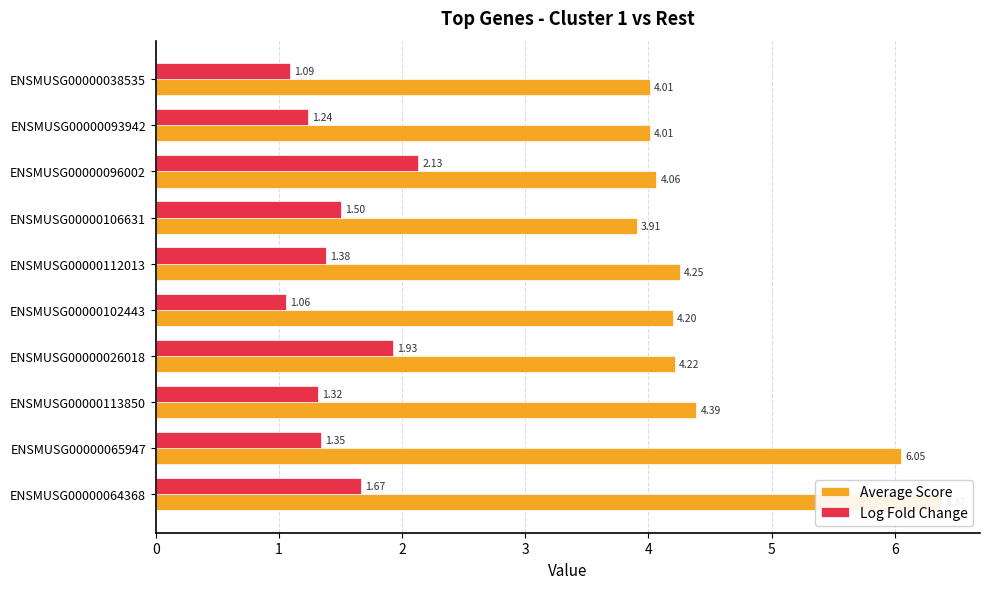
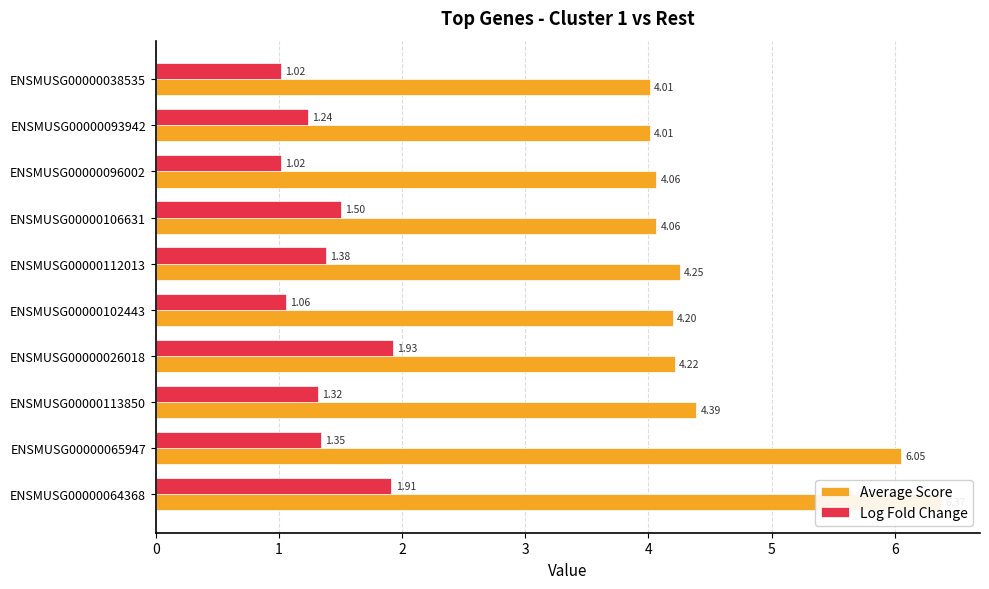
Log Fold Change, ENSMUSG00000038535: 1.09 -> 1.02
Log Fold Change, ENSMUSG00000096002: 2.13 -> 1.02
Average Score, ENSMUSG00000106631: 3.91 -> 4.06
Log Fold Change, ENSMUSG00000064368: 1.67 -> 1.91
